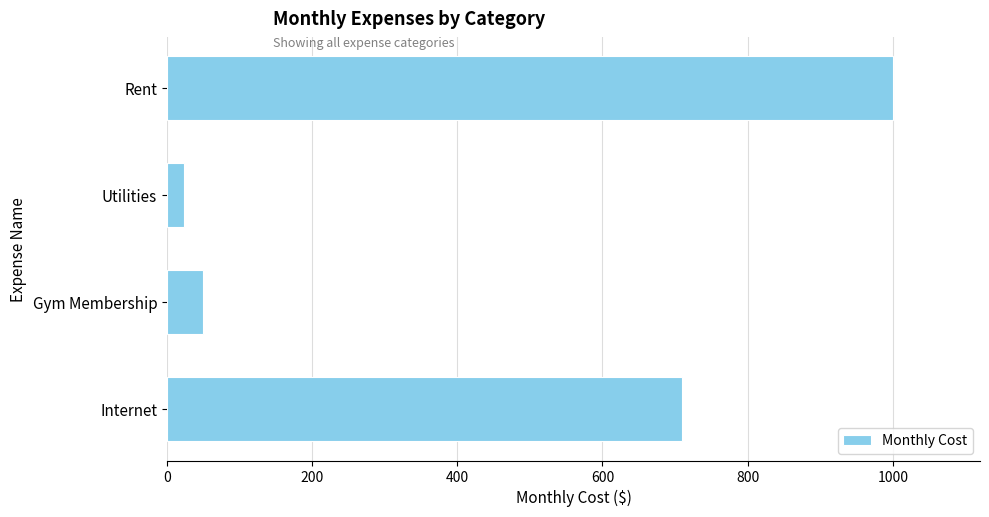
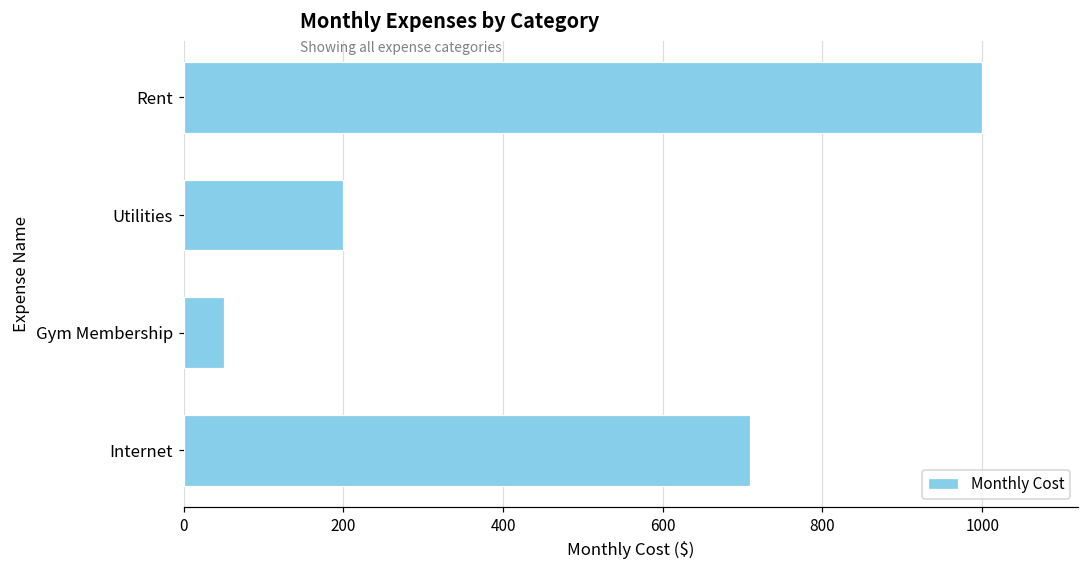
Utilities: 20 -> 200
